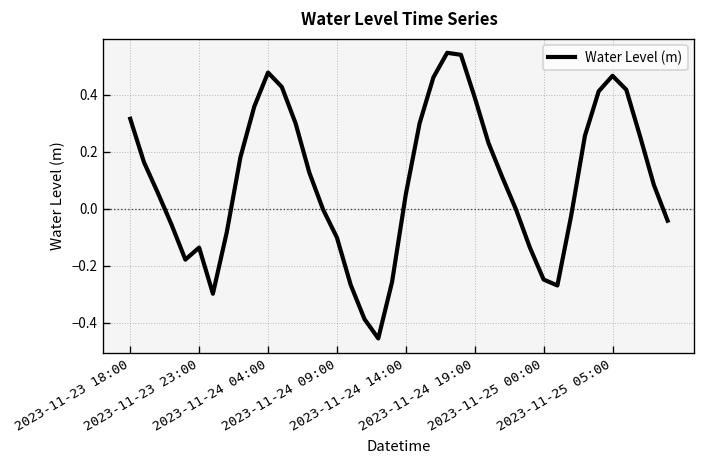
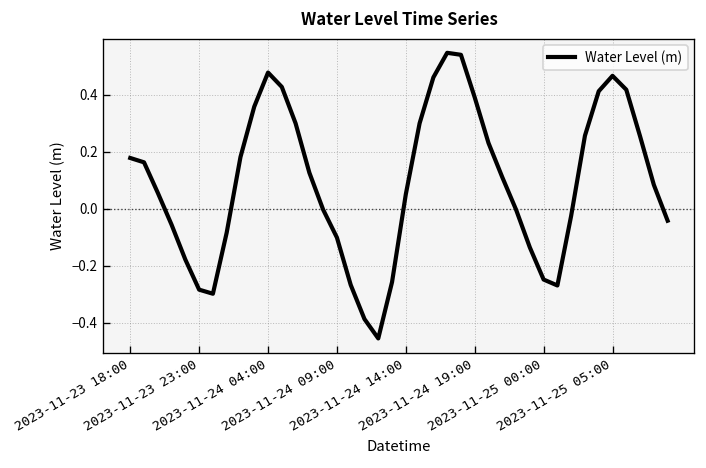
2023-11-23 18:00: 0.32 -> 0.18
2023-11-23 23:00: -0.14 -> -0.28
